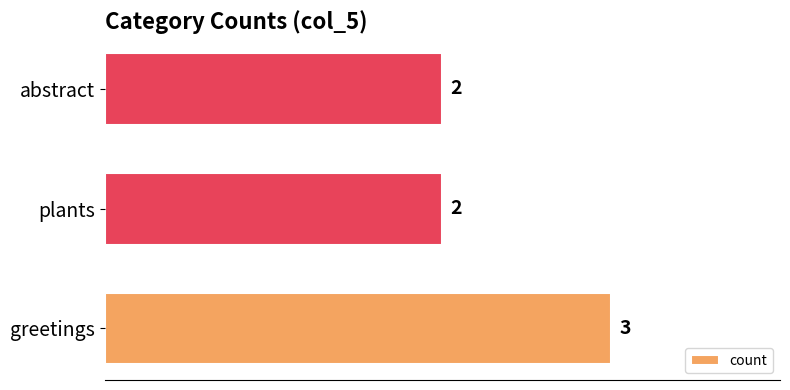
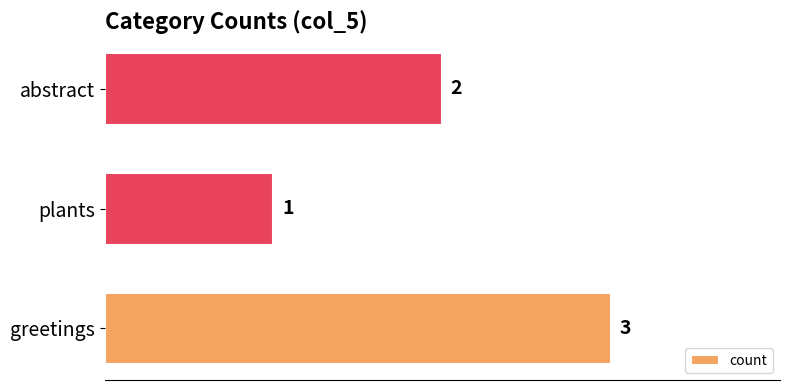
plants: 2 -> 1
